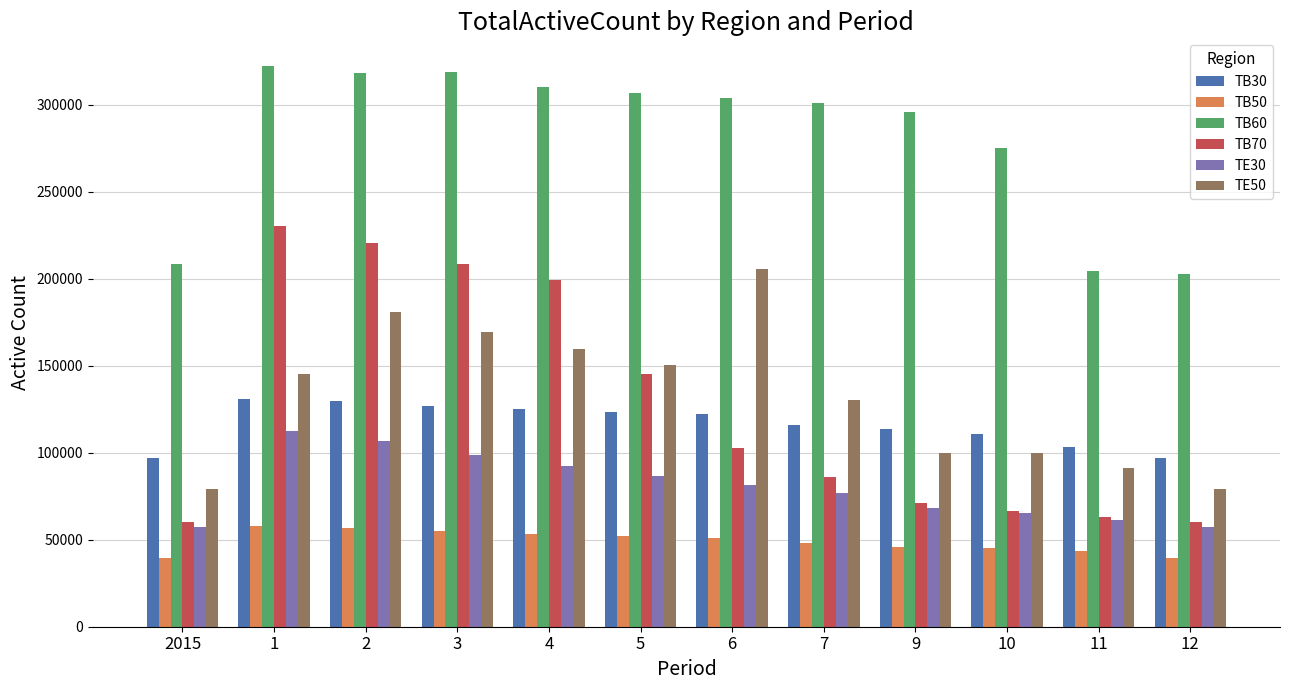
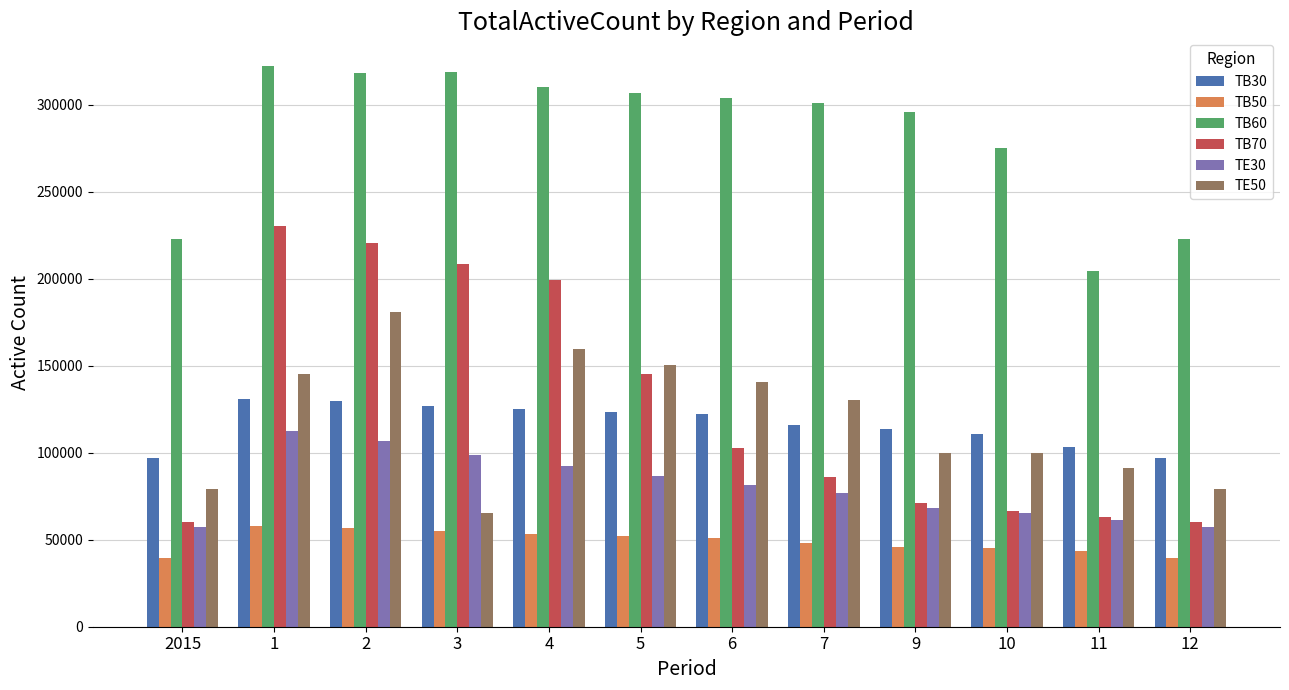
TB60, 2015: 208000 -> 223000
TE50, 3: 169000 -> 65000
TE50, 6: 206000 -> 141000
TB60, 12: 203000 -> 223000
